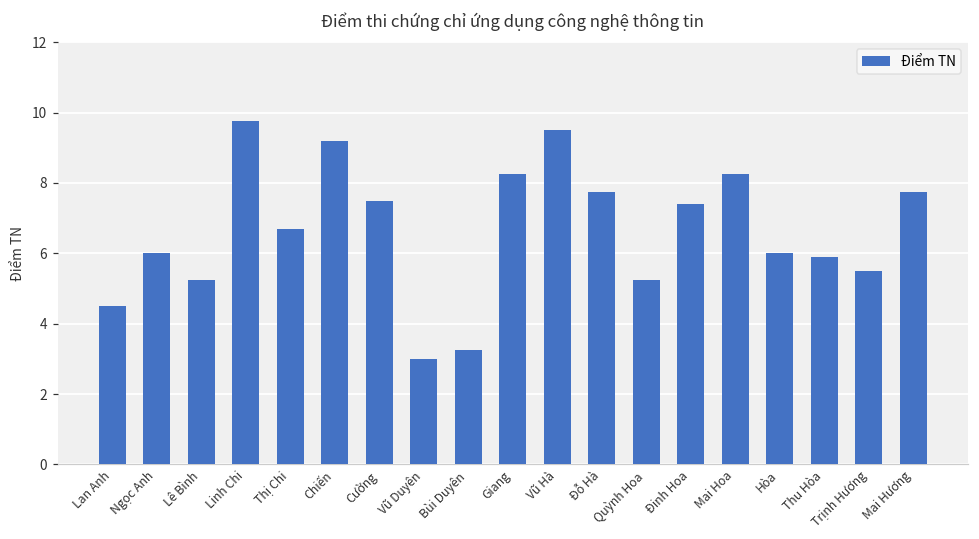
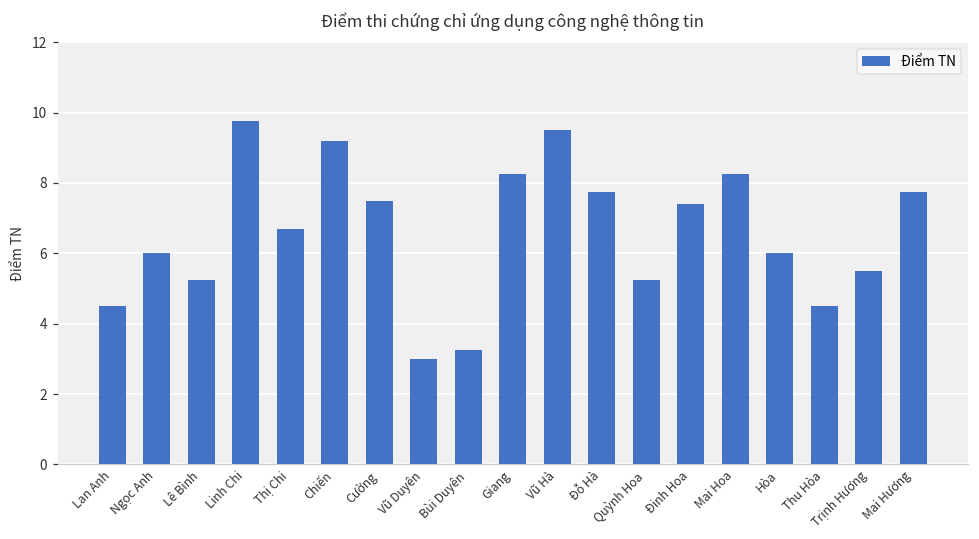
Thu Hòa: 5.9 -> 4.5
